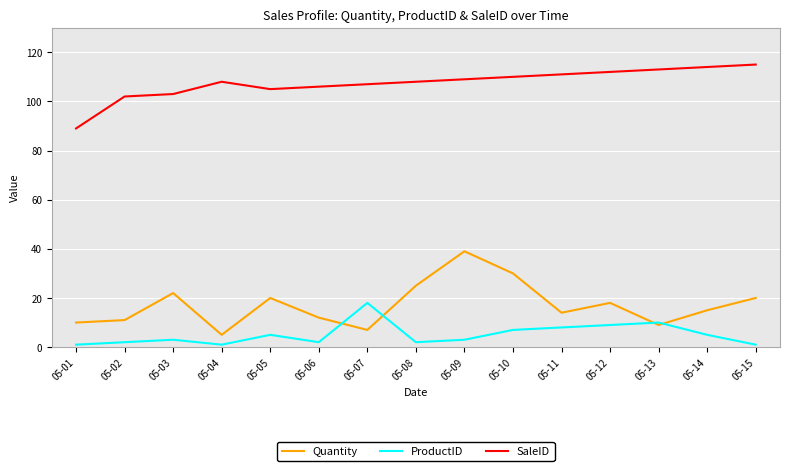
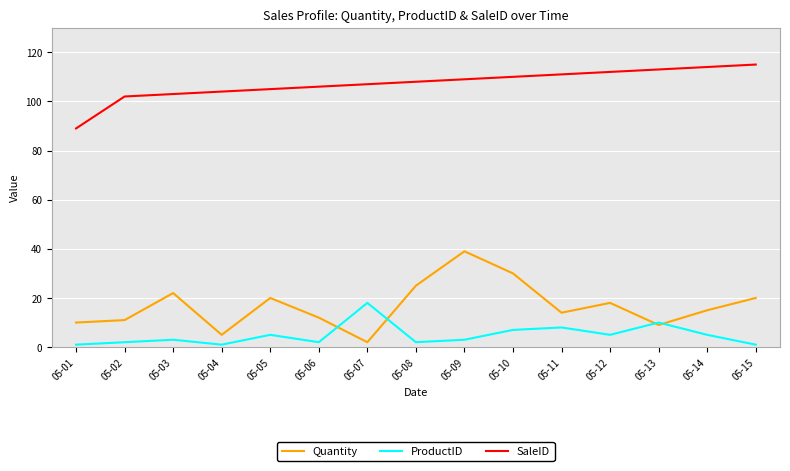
SaleID, 05-04: 108 -> 104
Quantity, 05-07: 7 -> 2
ProductID, 05-12: 9 -> 5
